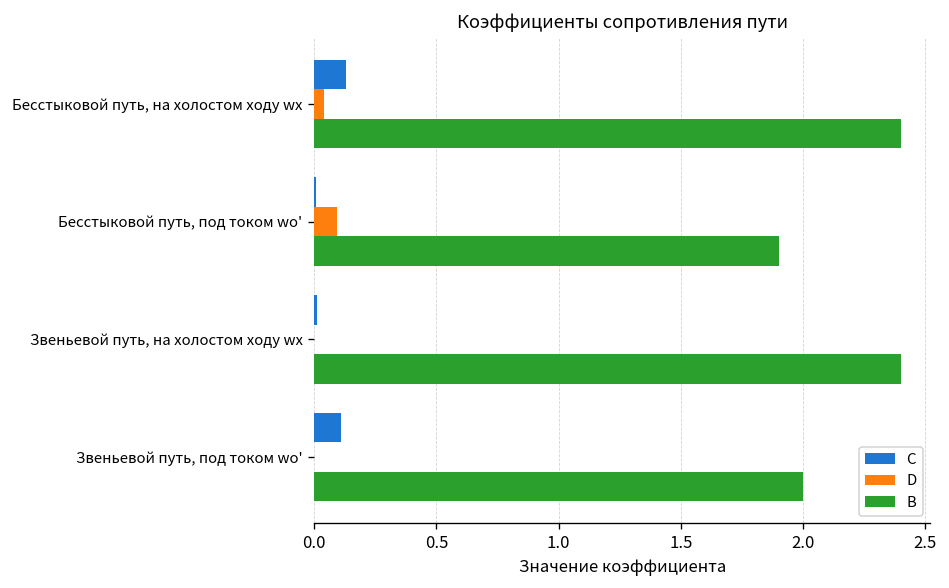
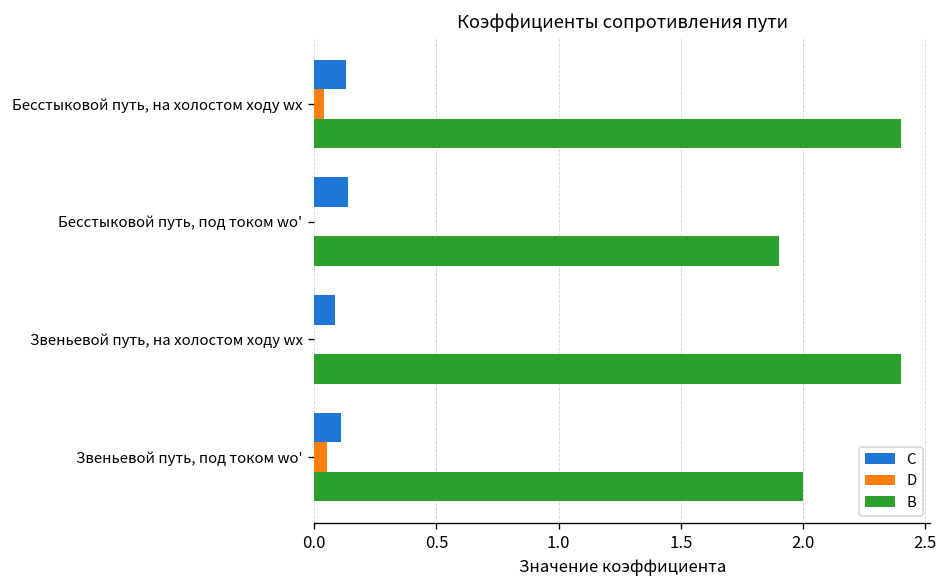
C, Бесстыковой путь, под током wо': 0.01 -> 0.14
D, Бесстыковой путь, под током wо': 0.09 -> 0.00
C, Звеньевой путь, на холостом ходу wх: 0.01 -> 0.09
D, Звеньевой путь, под током wо': 0.00 -> 0.05
